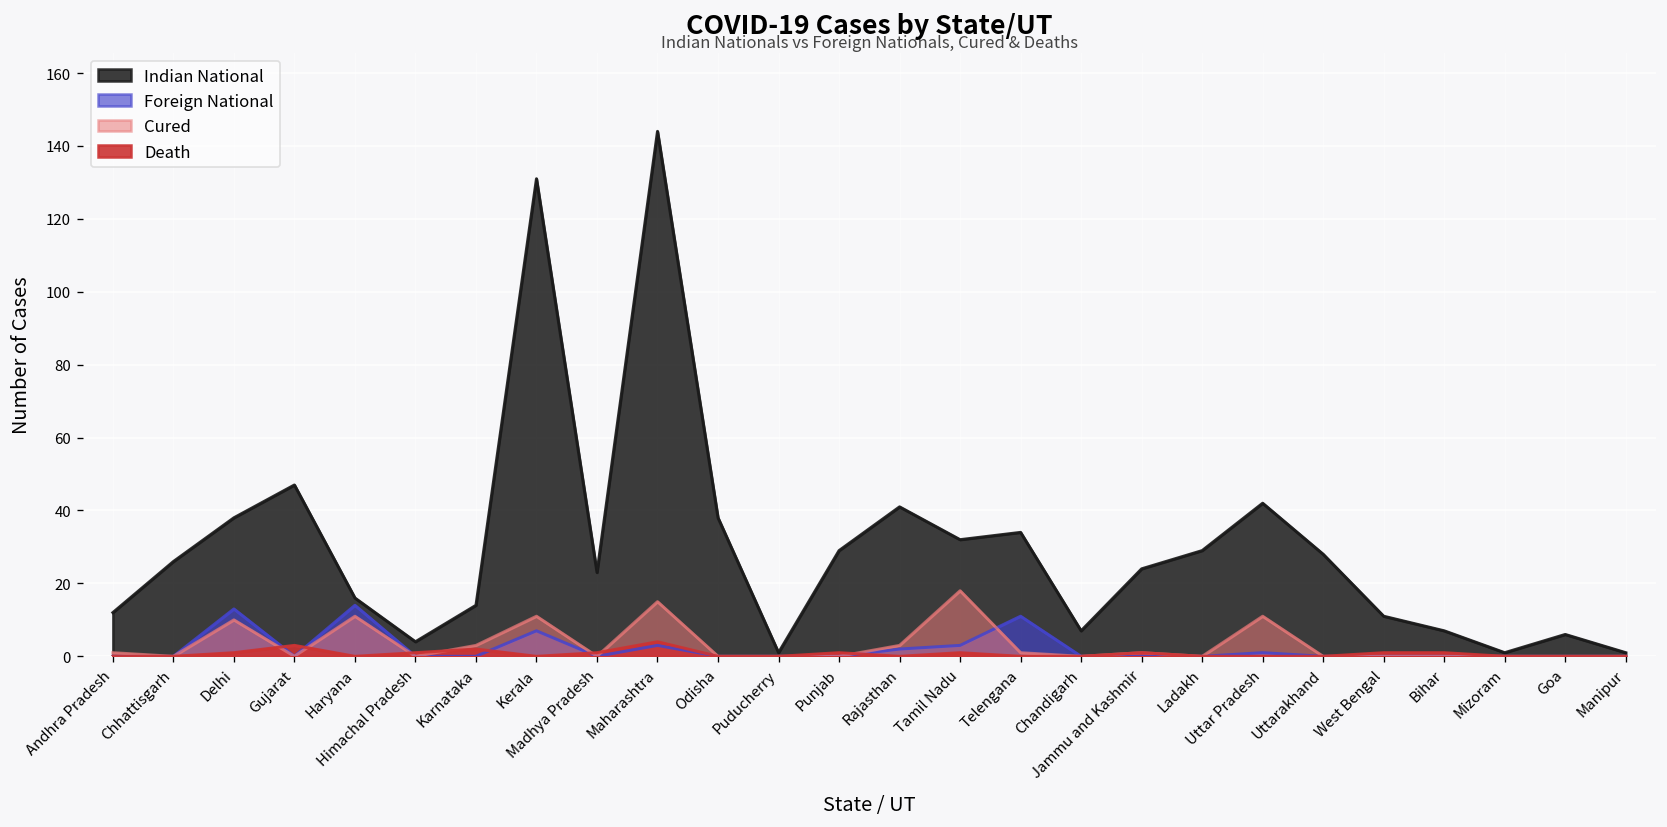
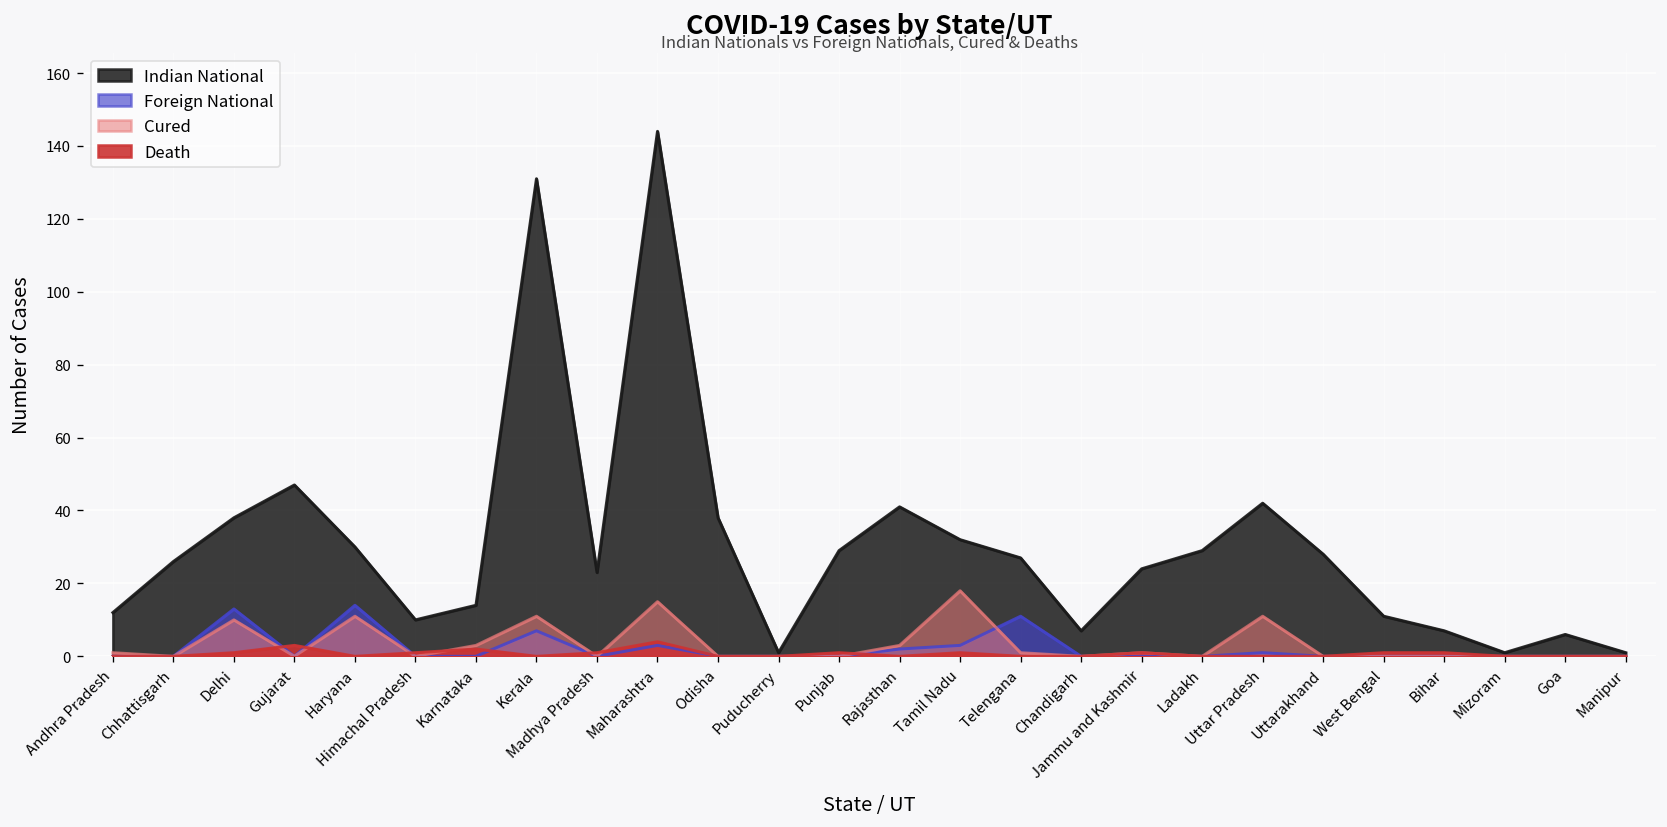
Indian National, Haryana: 16 -> 30
Indian National, Himachal Pradesh: 4 -> 10
Indian National, Telengana: 34 -> 27
